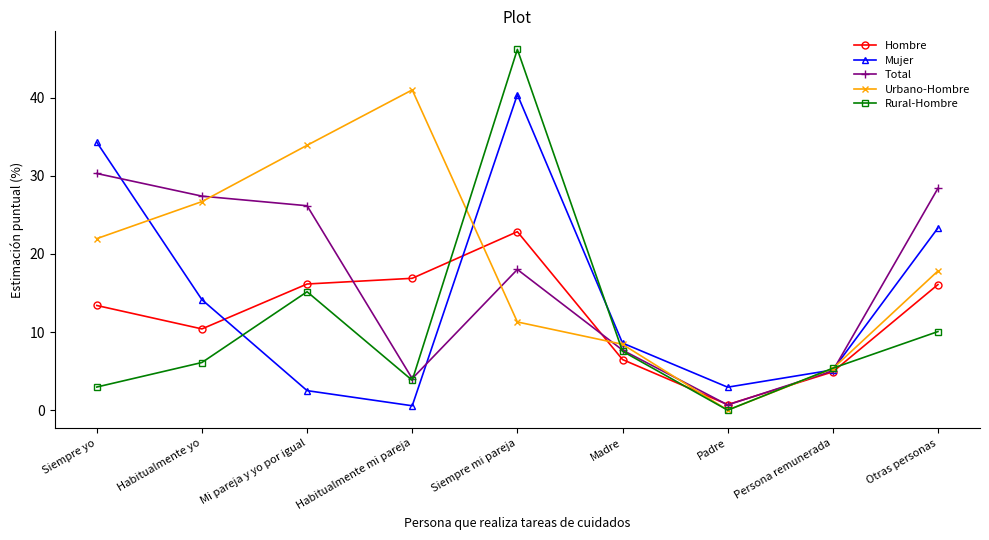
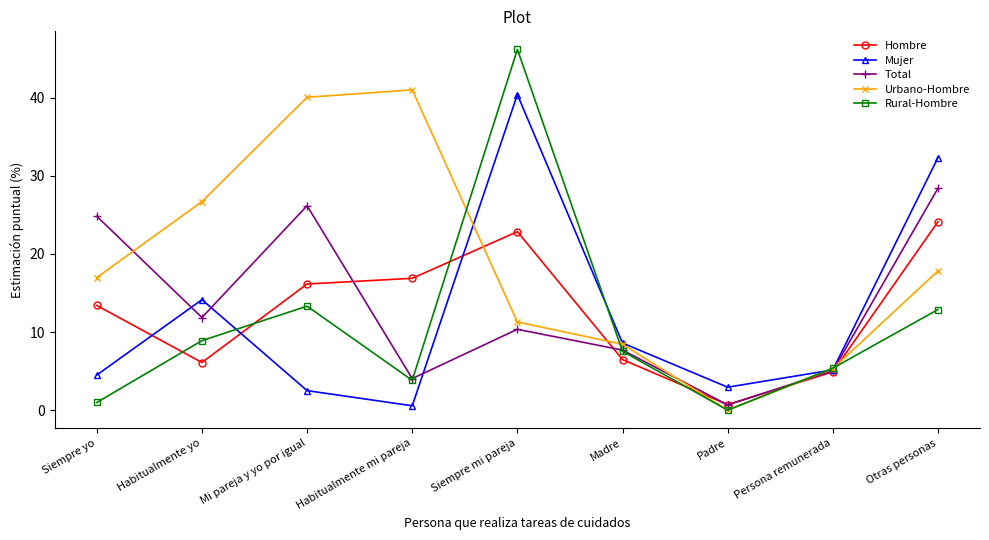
Mujer, Siempre yo: 34 -> 5
Total, Siempre yo: 30 -> 25
Urbano-Hombre, Siempre yo: 22 -> 17
Rural-Hombre, Siempre yo: 3 -> 1
Hombre, Habitualmente yo: 10 -> 6
Total, Habitualmente yo: 27 -> 12
Rural-Hombre, Habitualmente yo: 6 -> 9
Urbano-Hombre, Mi pareja y yo por igual: 34 -> 40
Rural-Hombre, Mi pareja y yo por igual: 15 -> 13
Total, Siempre mi pareja: 18 -> 10
Hombre, Otras personas: 16 -> 24
Mujer, Otras personas: 23 -> 32
Rural-Hombre, Otras personas: 10 -> 13
